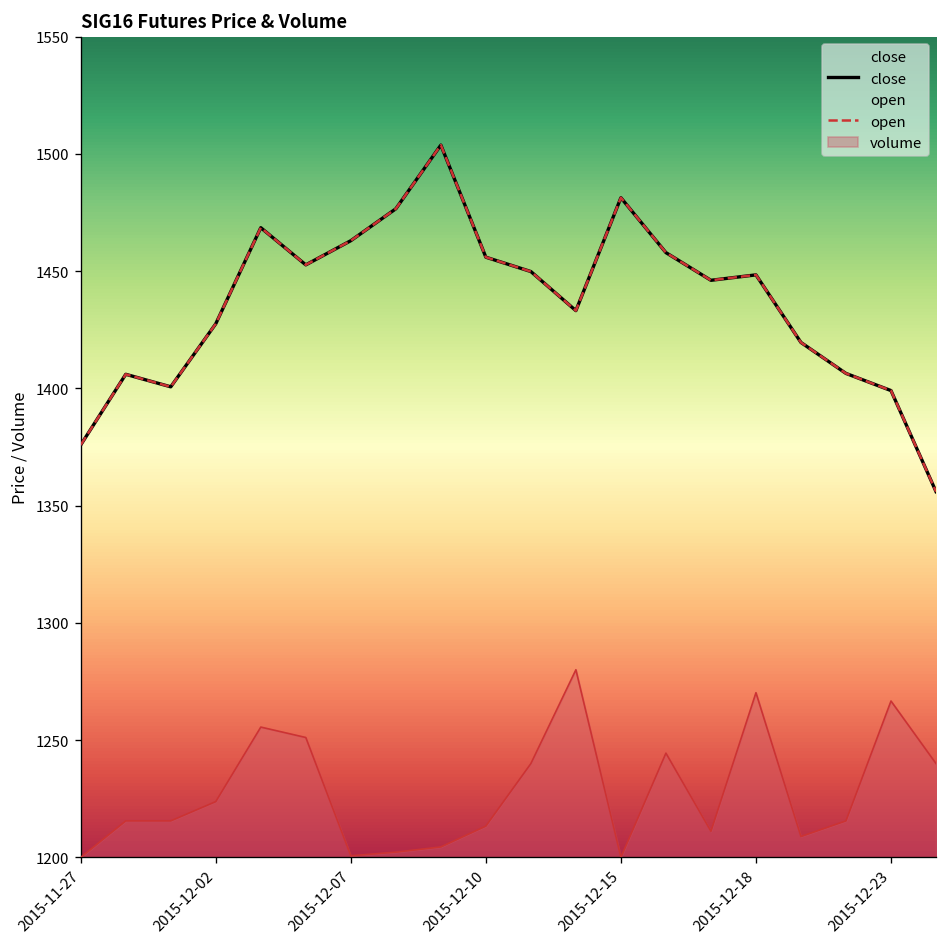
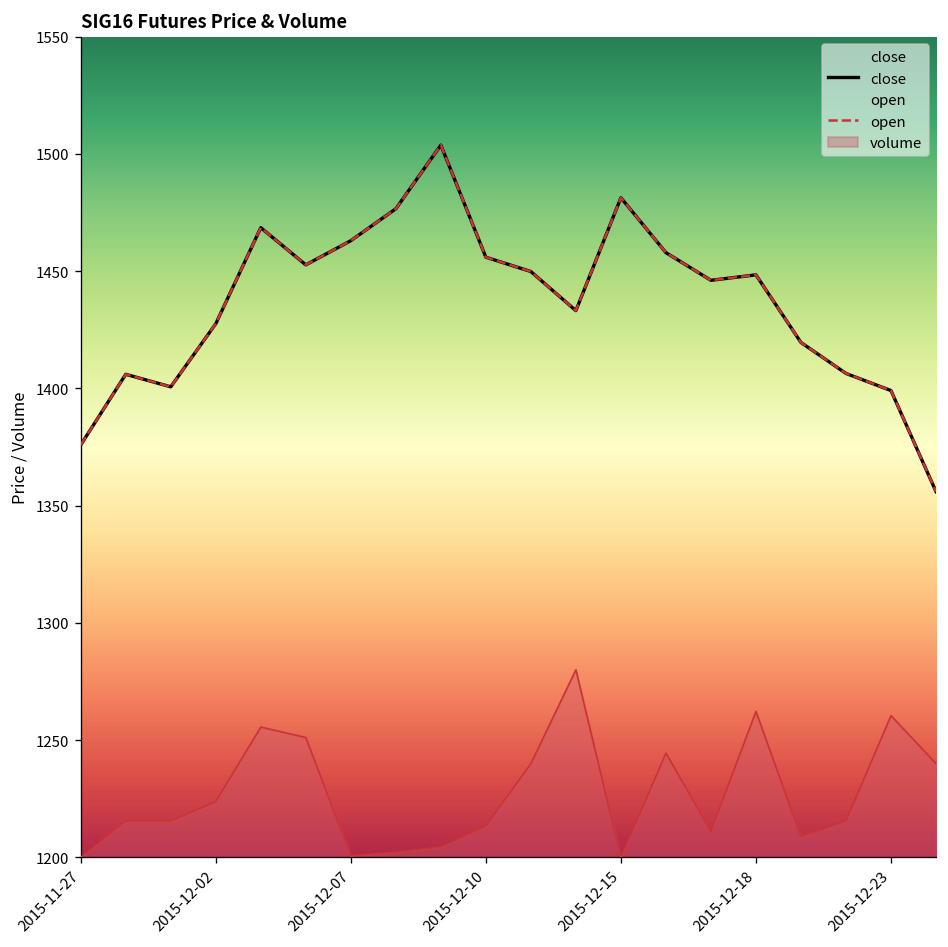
volume, 2015-12-18: 1270 -> 1262
volume, 2015-12-23: 1267 -> 1260
